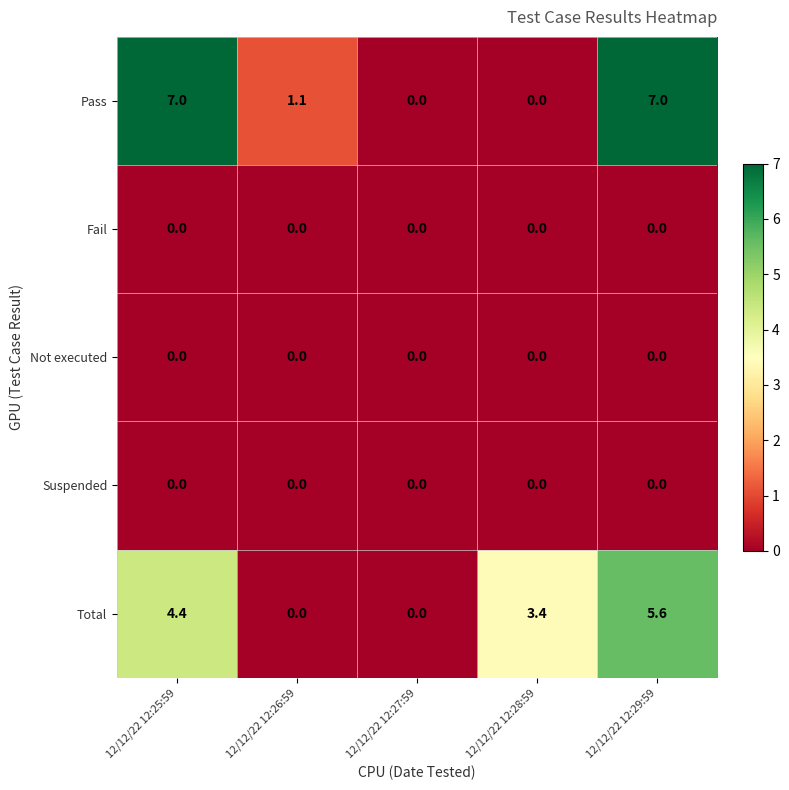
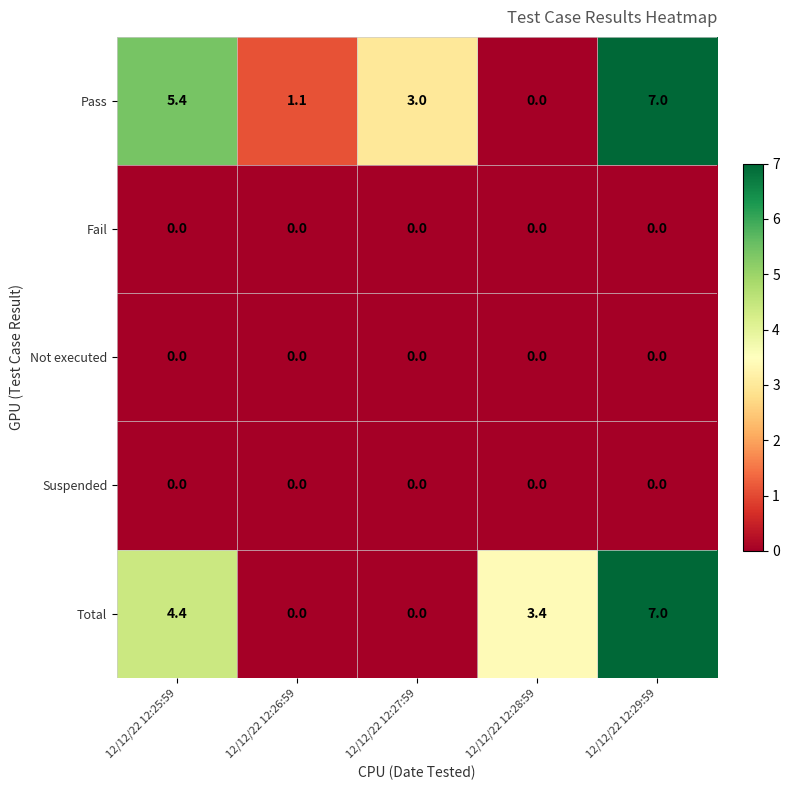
Pass, 12/12/22 12:25:59: 7.0 -> 5.4
Pass, 12/12/22 12:27:59: 0.0 -> 3.0
Total, 12/12/22 12:29:59: 5.6 -> 7.0
